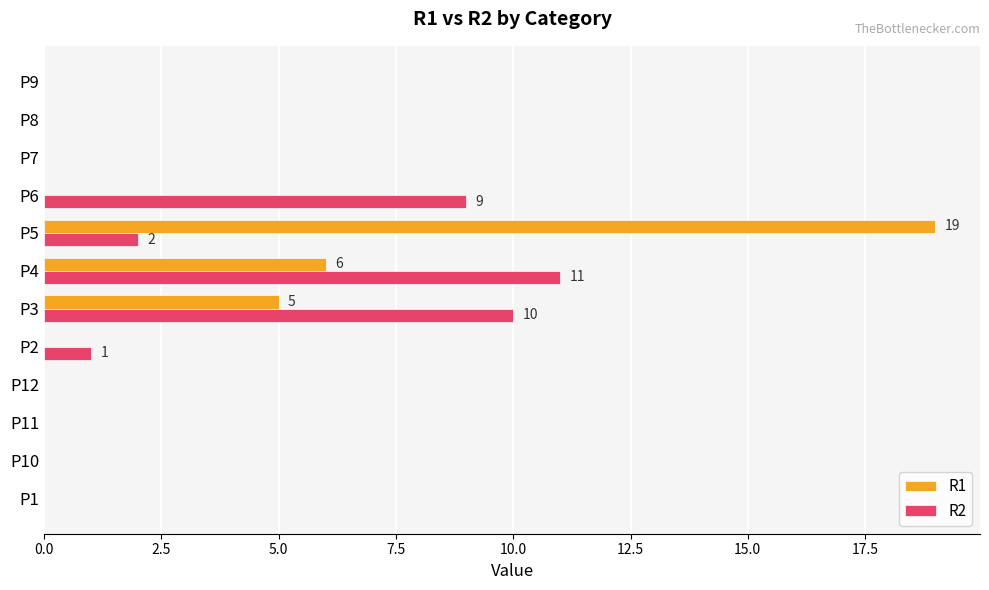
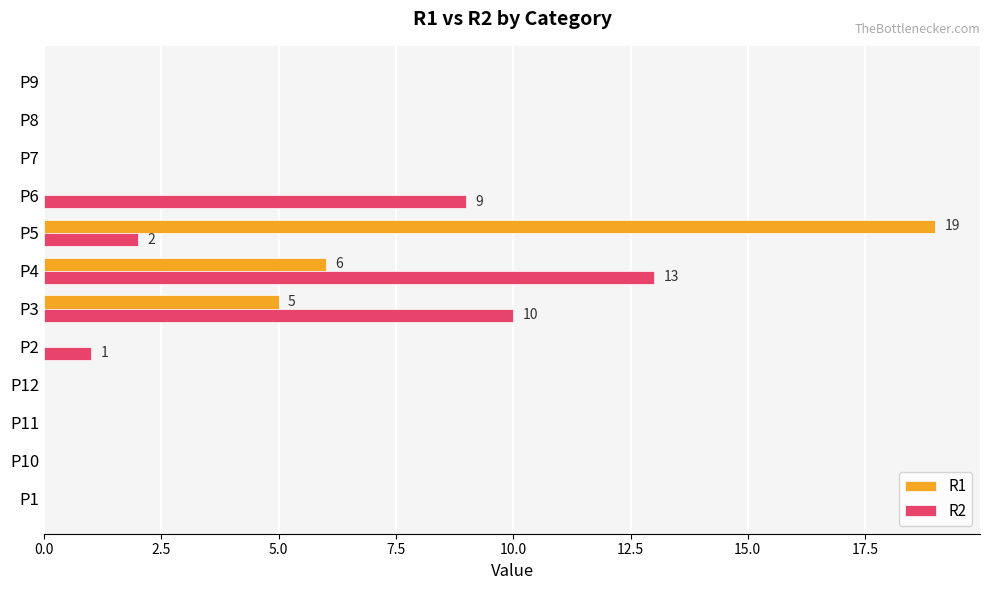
R2, P4: 11 -> 13
